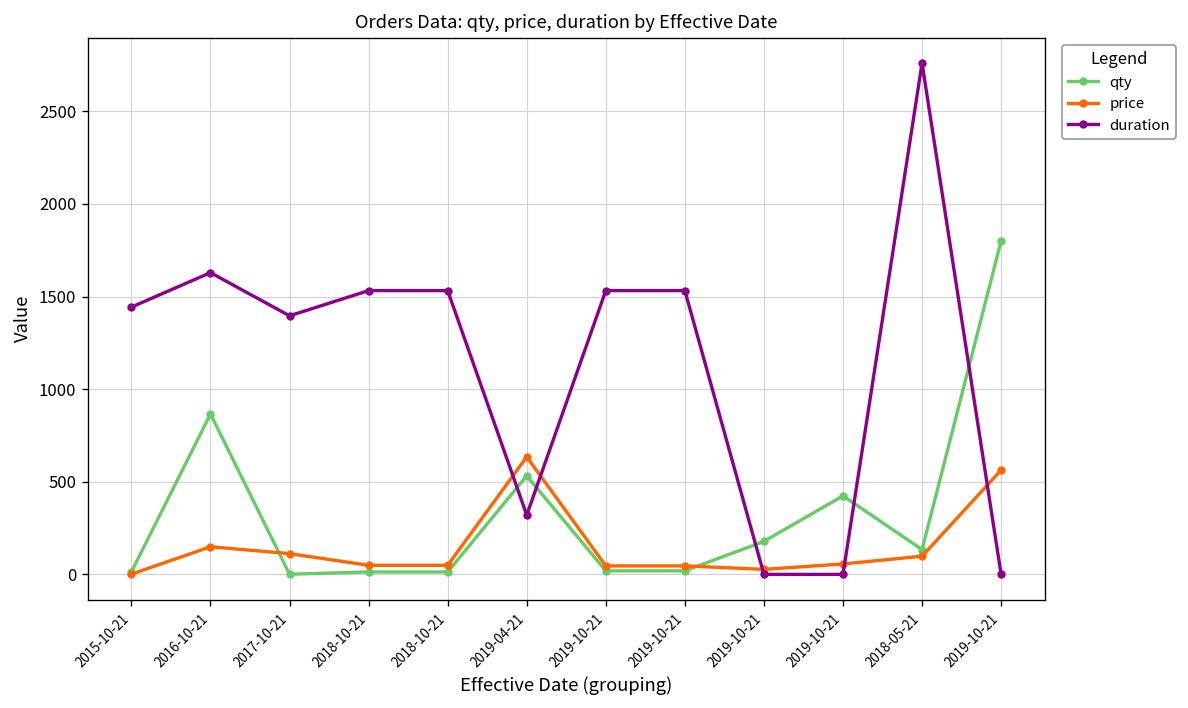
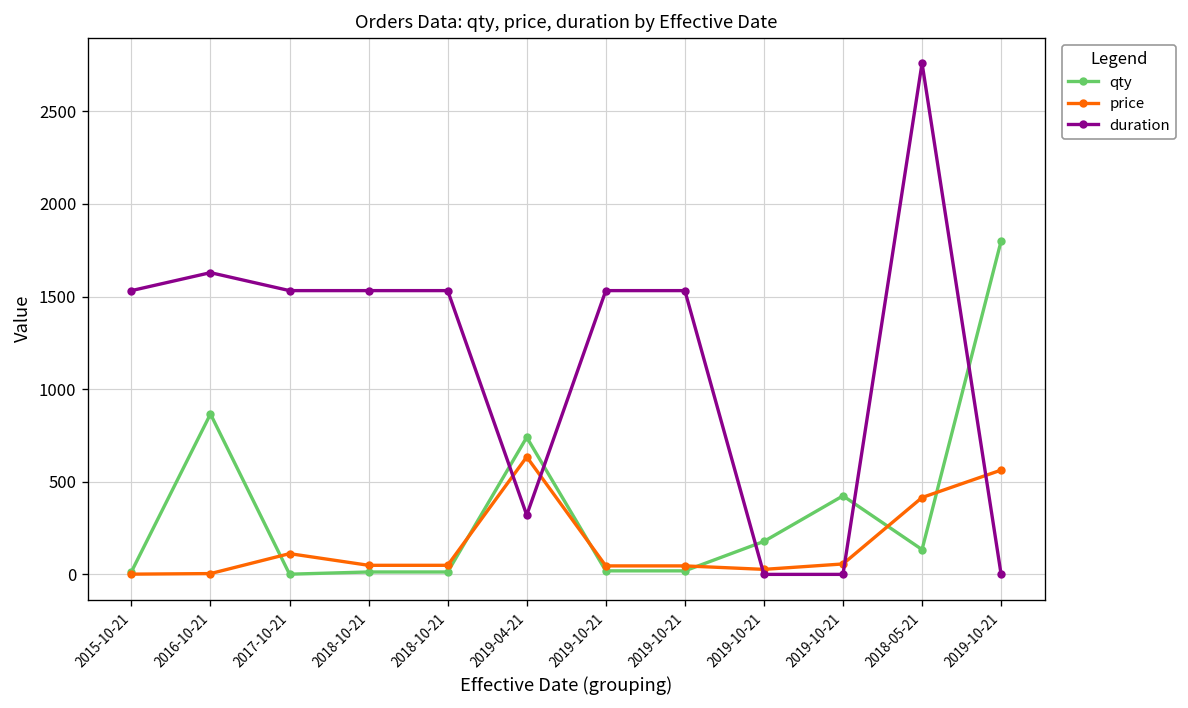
duration, 2015-10-21: 1440 -> 1530
price, 2016-10-21: 150 -> 0
duration, 2017-10-21: 1400 -> 1530
qty, 2019-04-21: 530 -> 740
price, 2018-05-21: 100 -> 420
